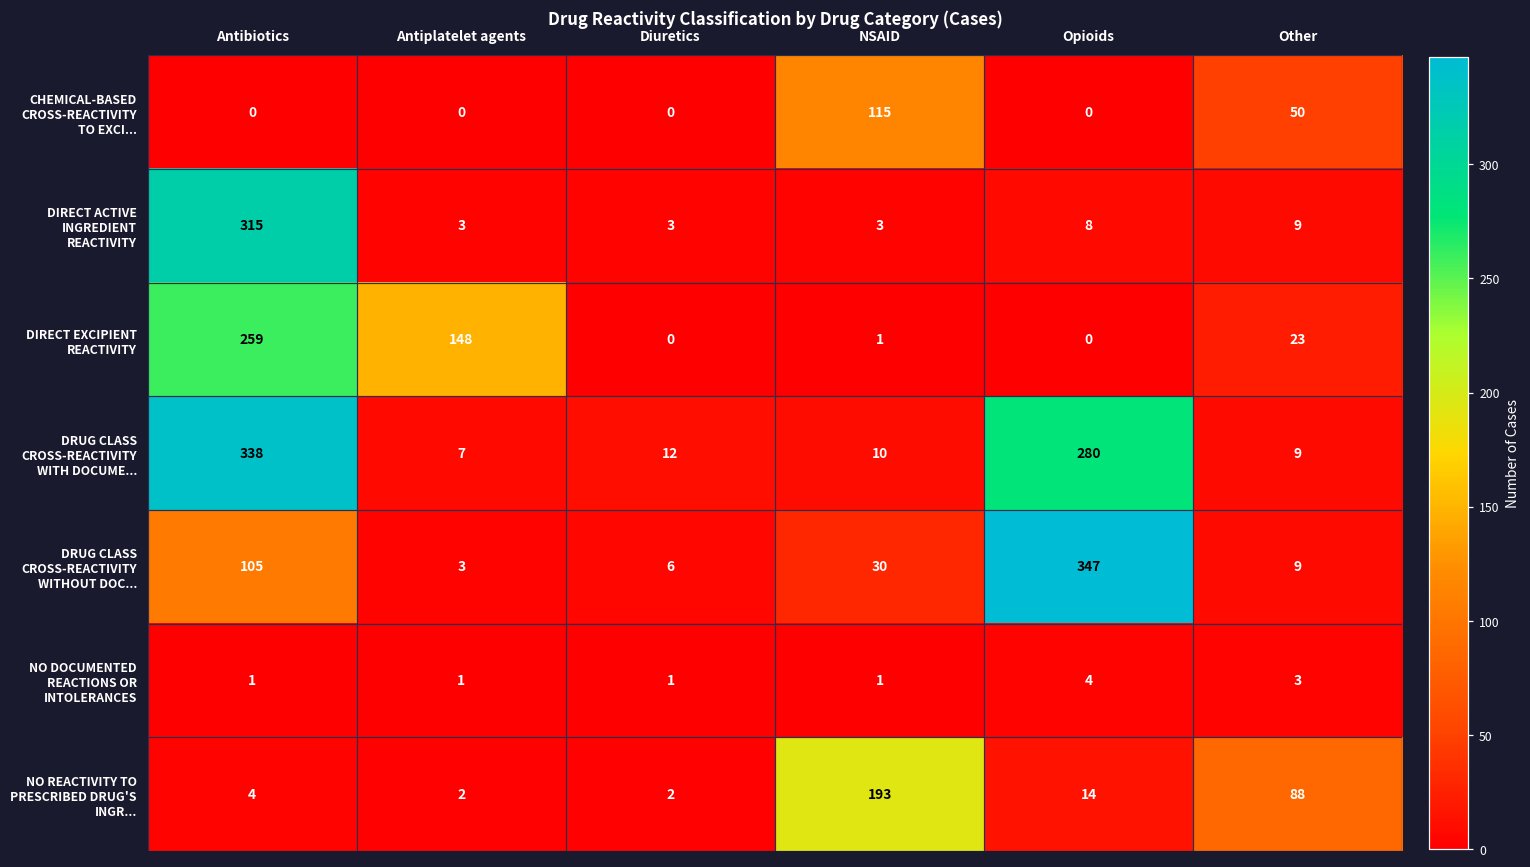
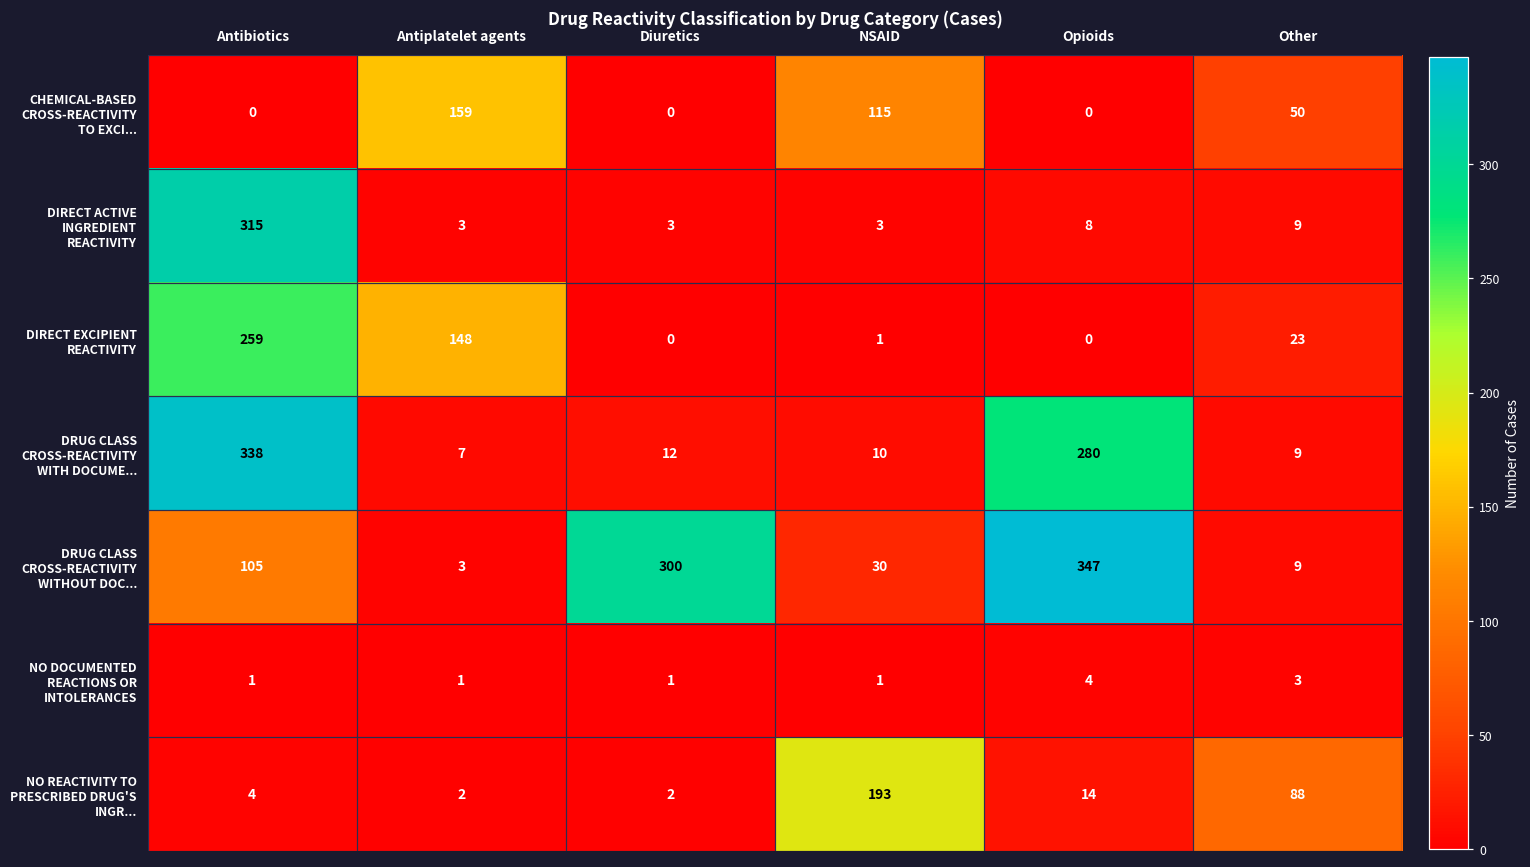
CHEMICAL-BASED CROSS-REACTIVITY TO EXCI..., Antiplatelet agents: 0 -> 159
DRUG CLASS CROSS-REACTIVITY WITHOUT DOC..., Diuretics: 6 -> 300
